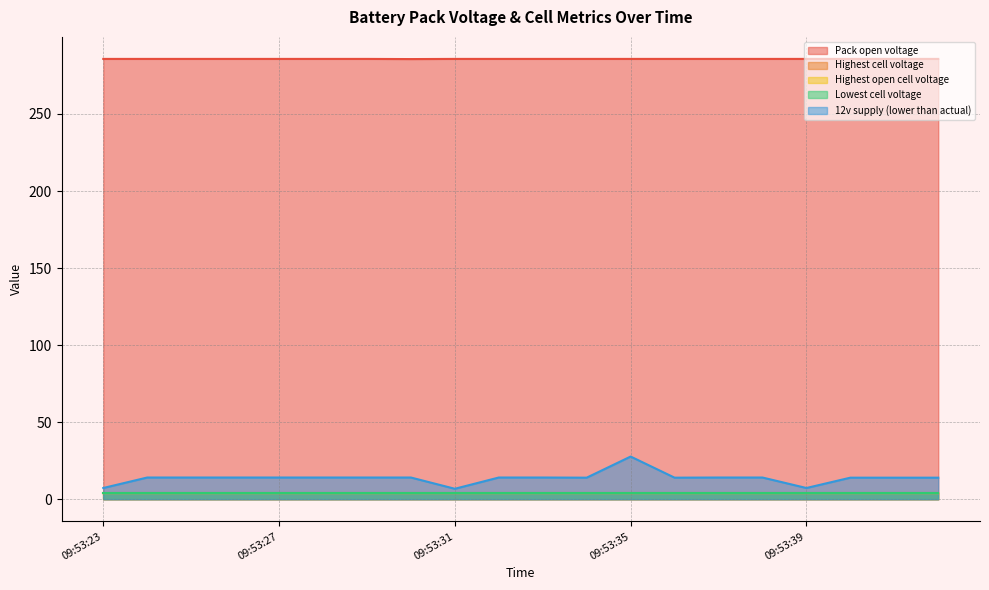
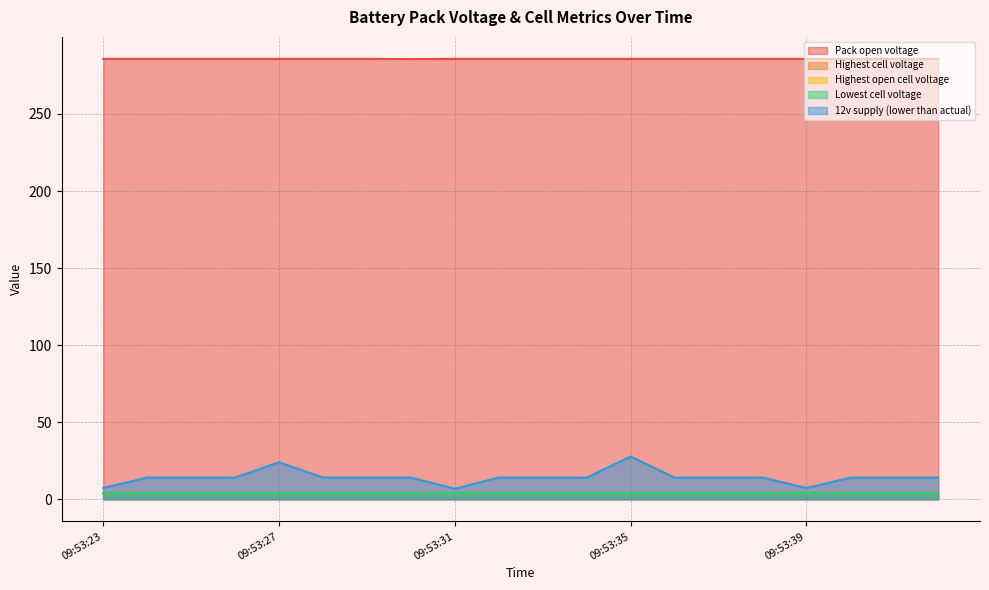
12v supply (lower than actual), 09:53:27: 14 -> 24
